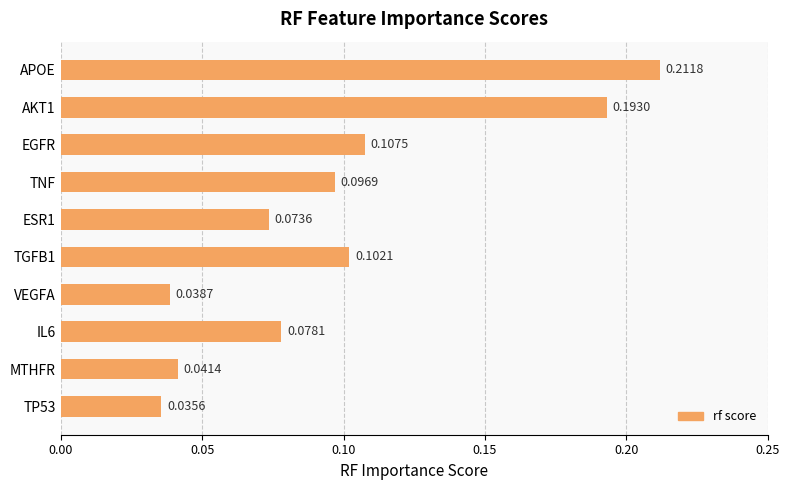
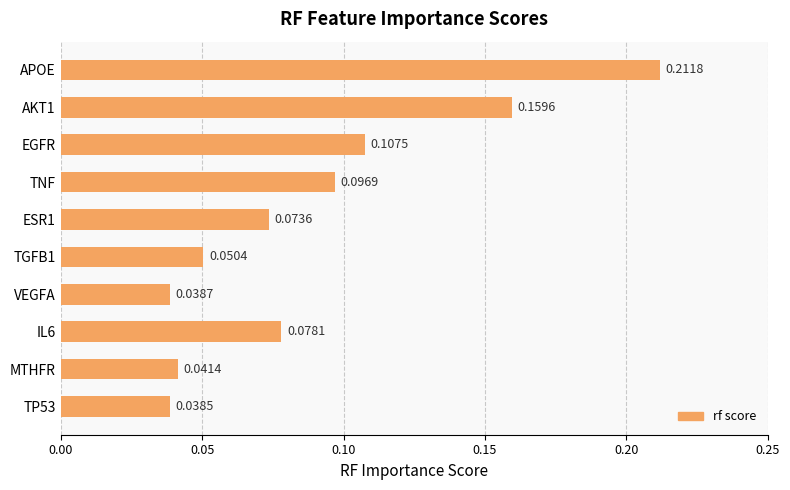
AKT1: 0.1930 -> 0.1596
TGFB1: 0.1021 -> 0.0504
TP53: 0.0356 -> 0.0385
